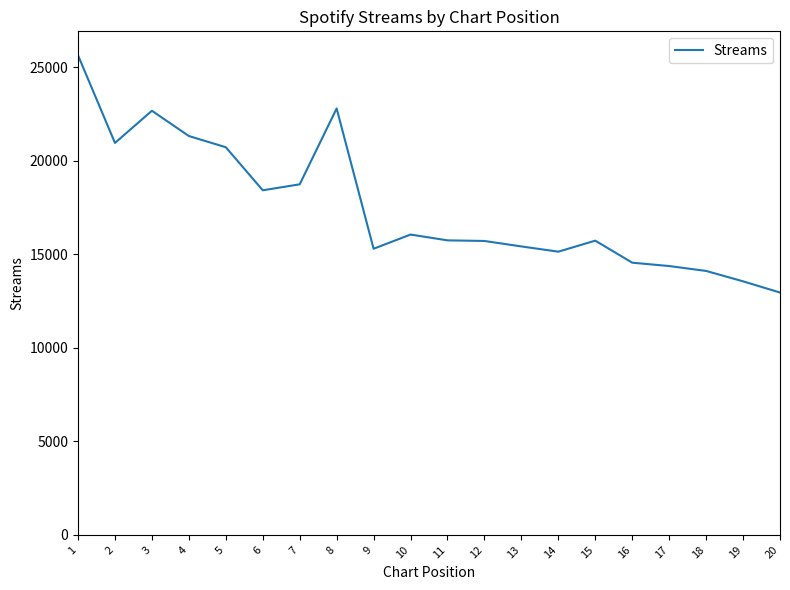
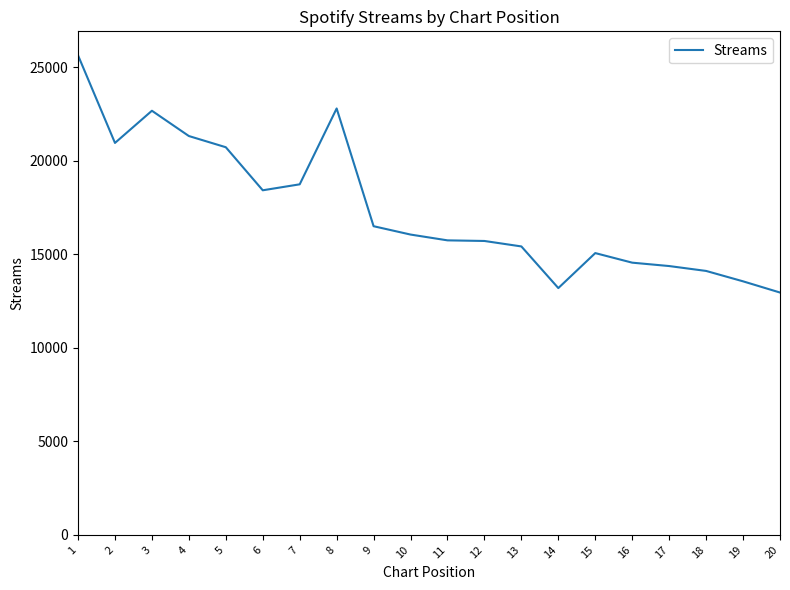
9: 15300 -> 16500
14: 15100 -> 13200
15: 15700 -> 15100
